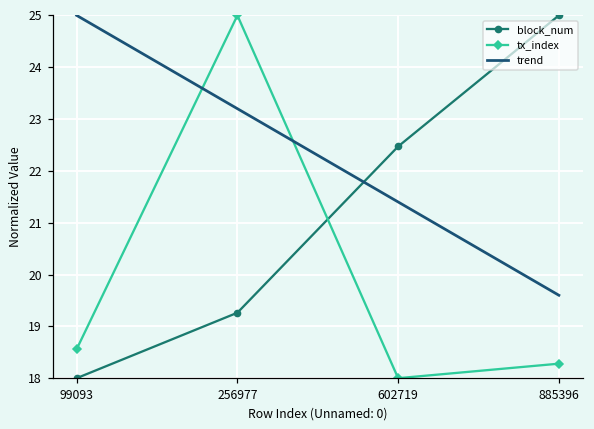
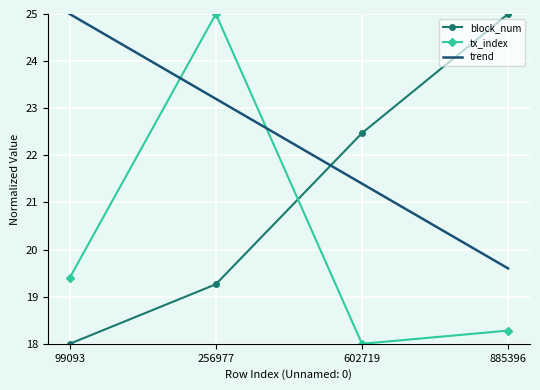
tx_index, 99093: 18.6 -> 19.4
